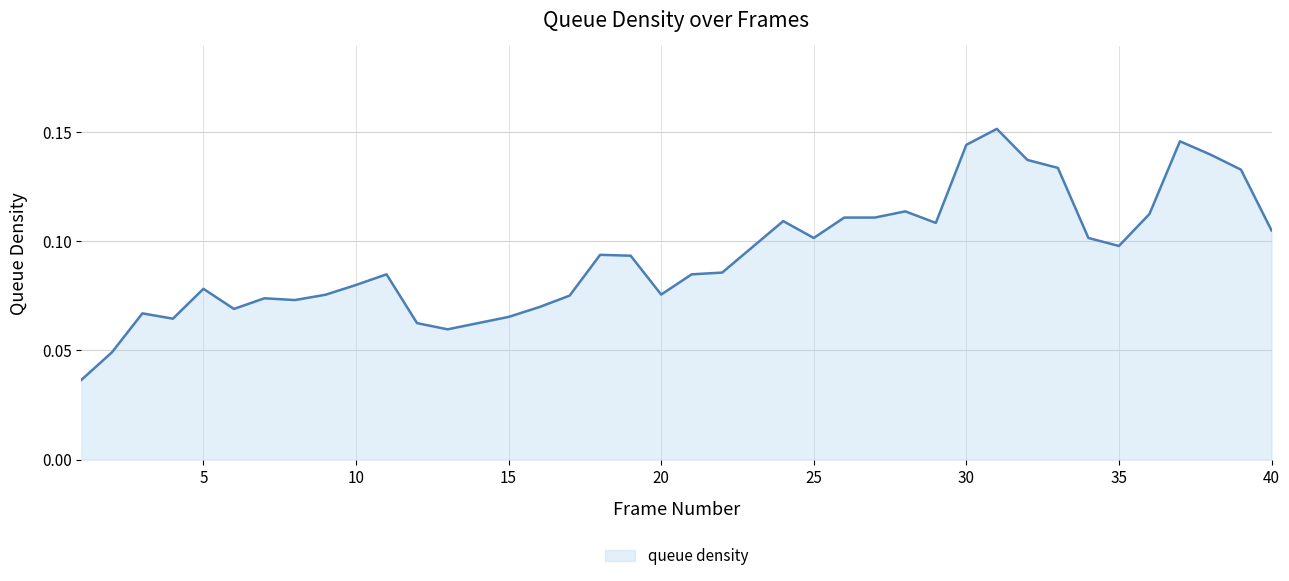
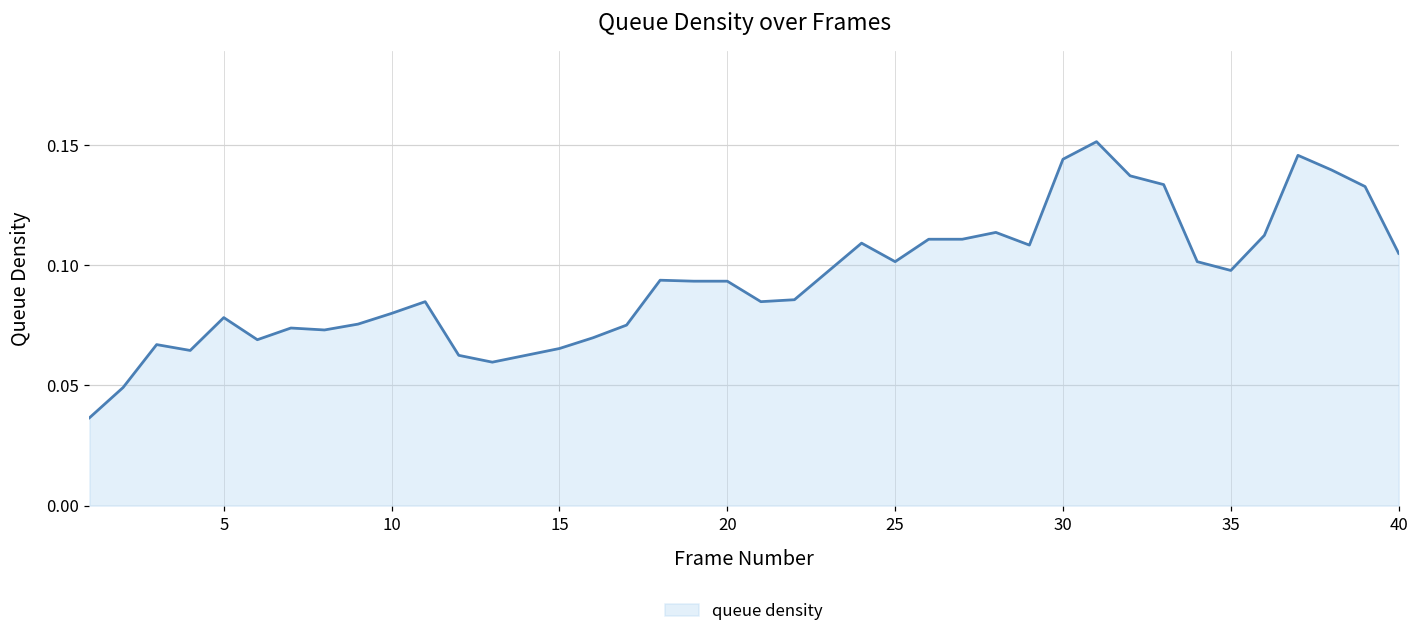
20: 0.076 -> 0.093
